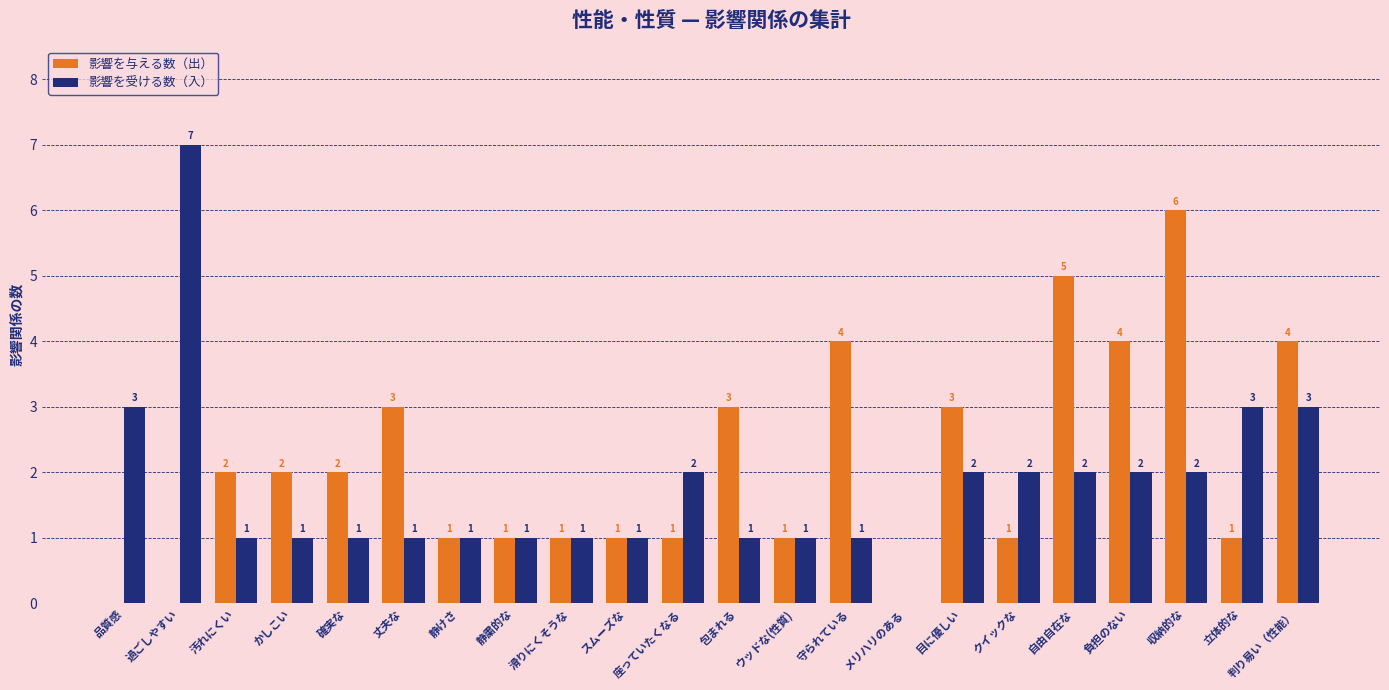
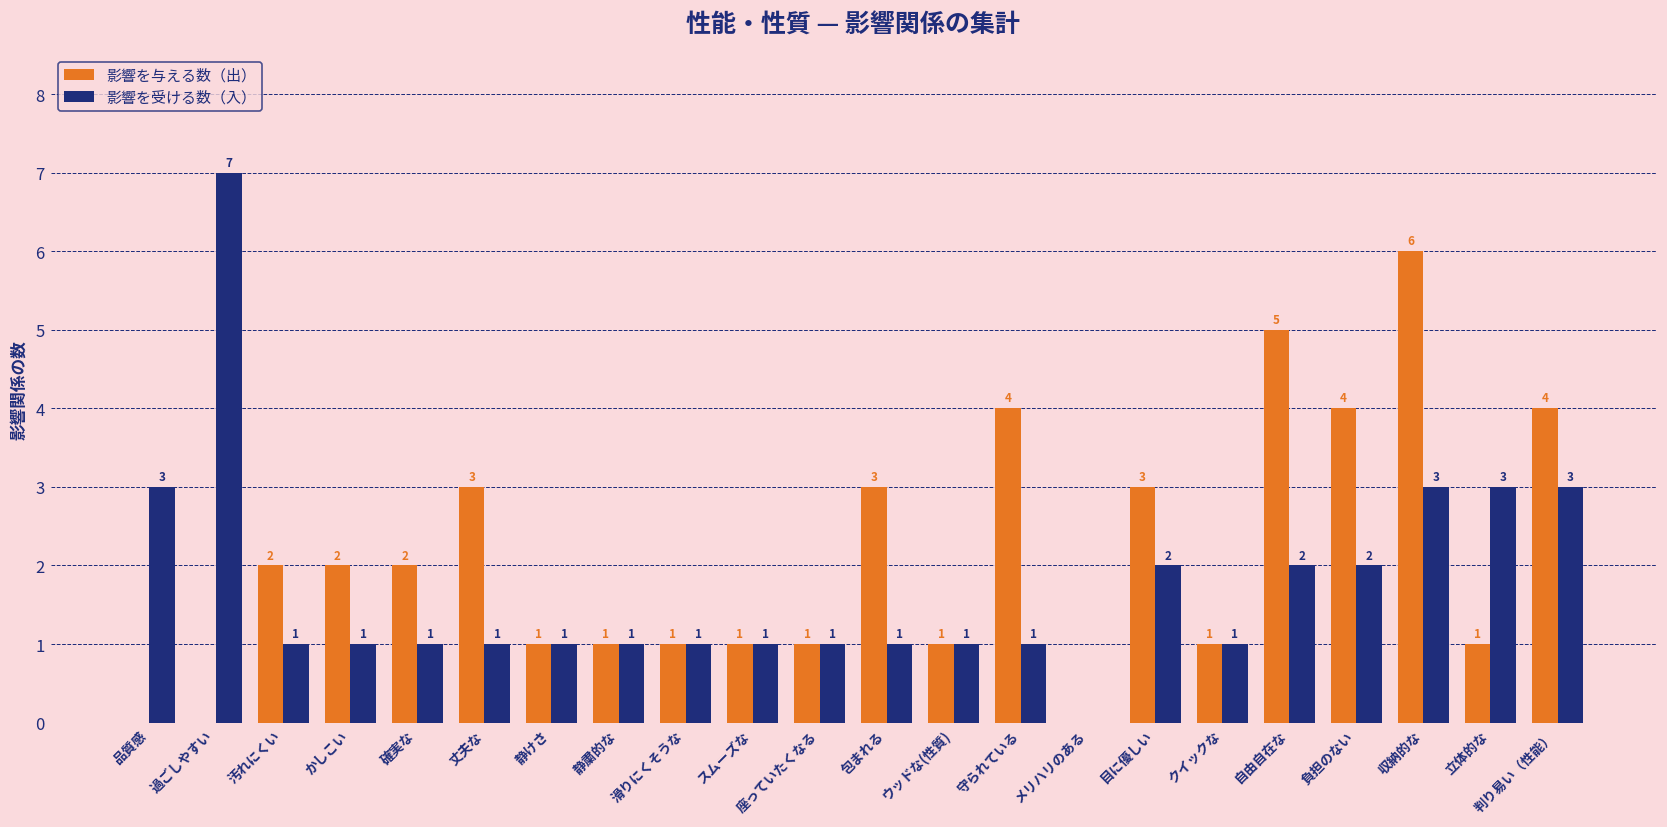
影響を受ける数（入）, 座っていたくなる: 2 -> 1
影響を受ける数（入）, クイックな: 2 -> 1
影響を受ける数（入）, 収納的な: 2 -> 3
